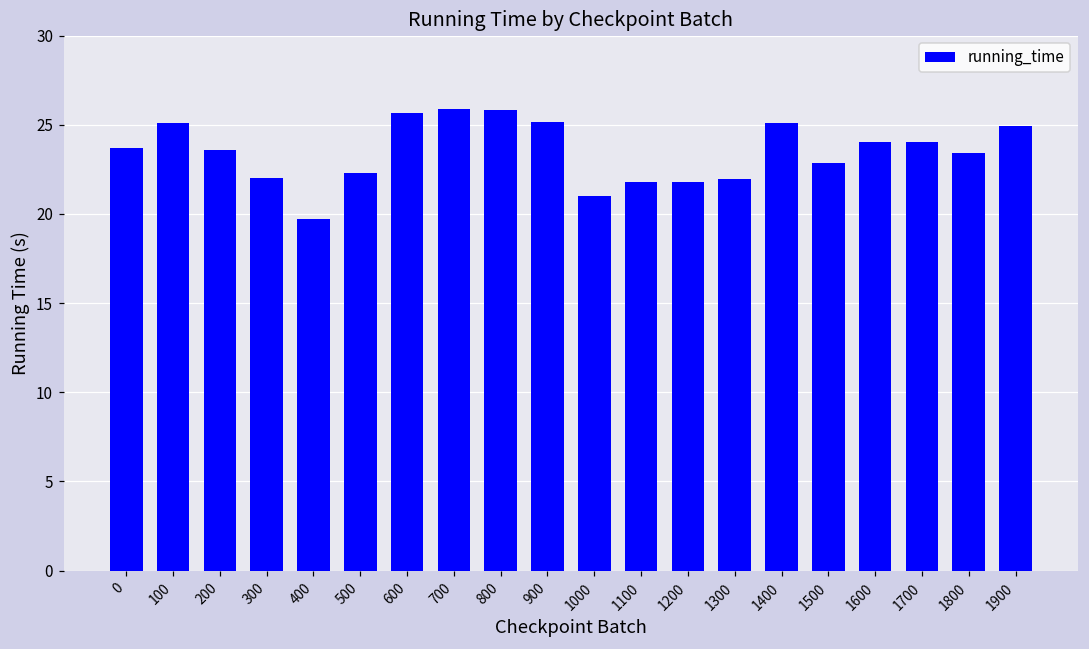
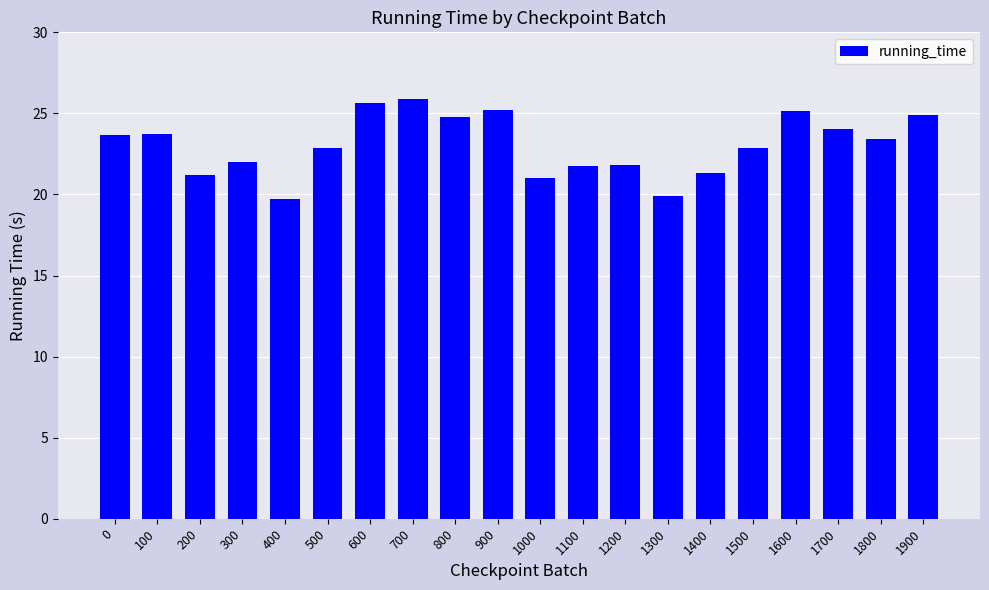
100: 25.1 -> 23.7
200: 23.6 -> 21.2
500: 22.3 -> 22.9
800: 25.8 -> 24.8
1300: 22.0 -> 19.9
1400: 25.1 -> 21.3
1600: 24.1 -> 25.1
